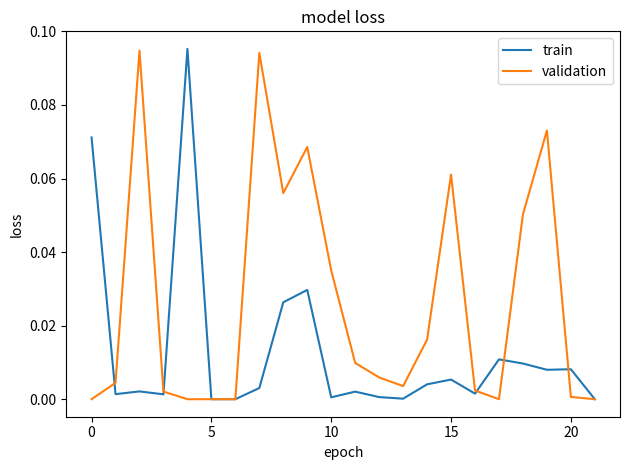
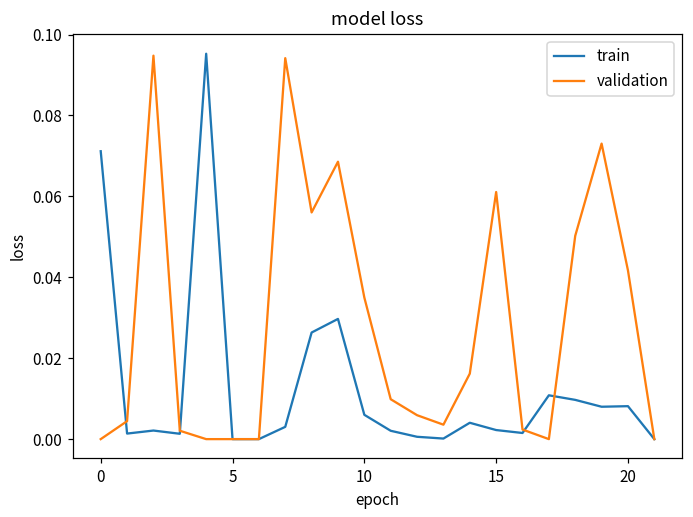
train, 10: 0.001 -> 0.006
train, 15: 0.005 -> 0.002
validation, 20: 0.001 -> 0.042
